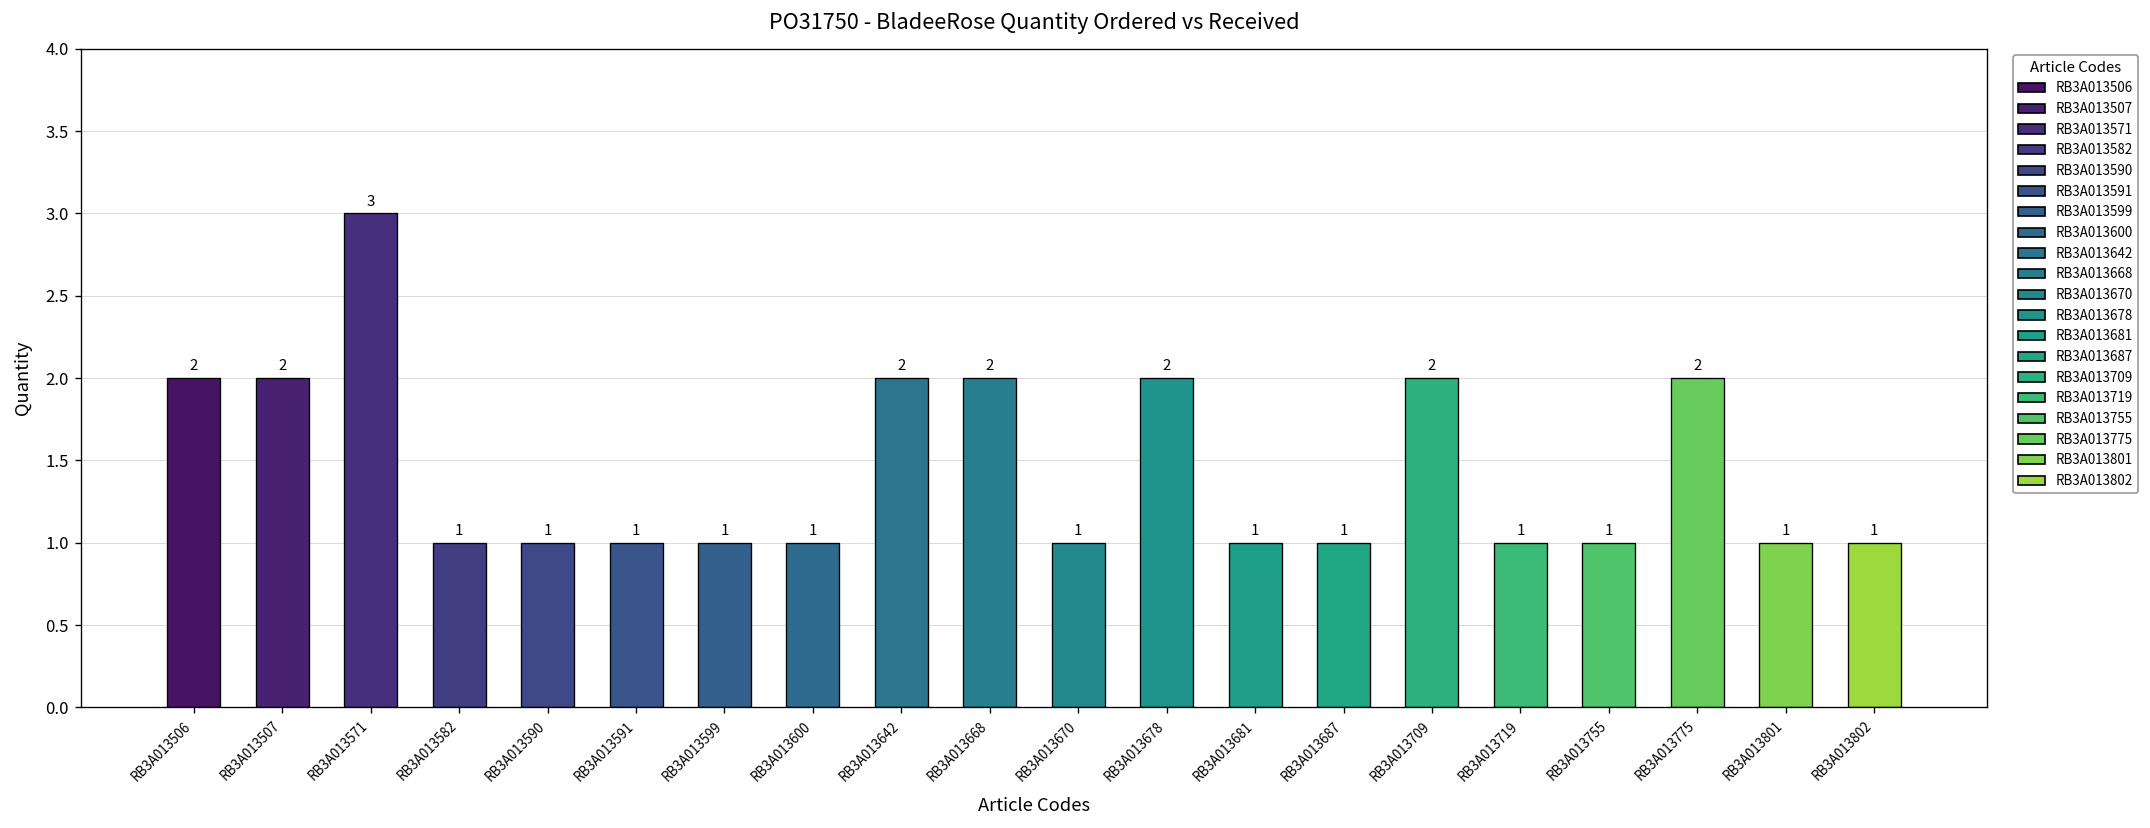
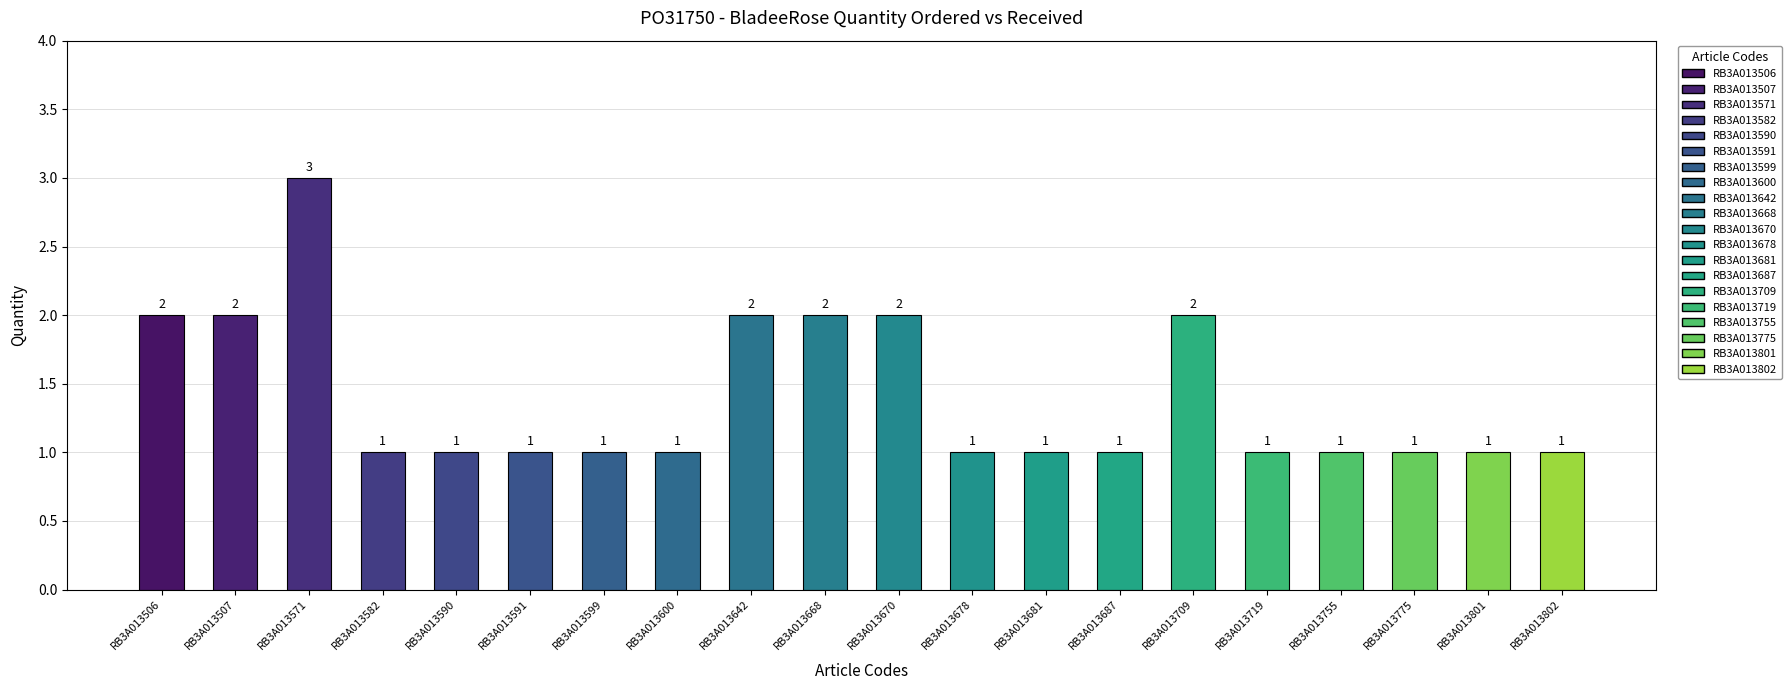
RB3A013670: 1 -> 2
RB3A013678: 2 -> 1
RB3A013775: 2 -> 1
